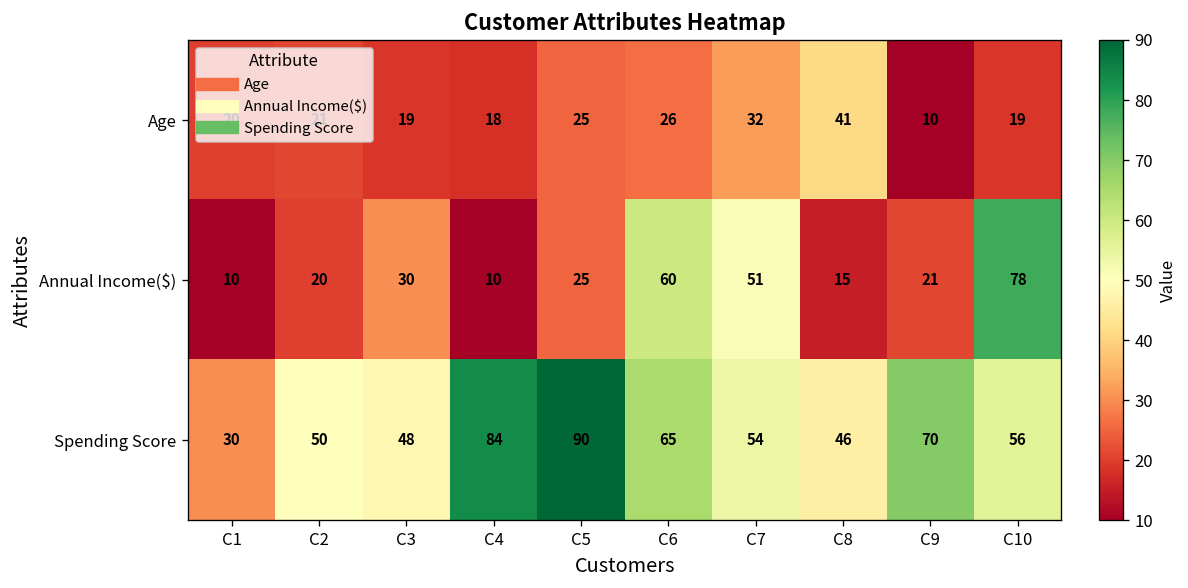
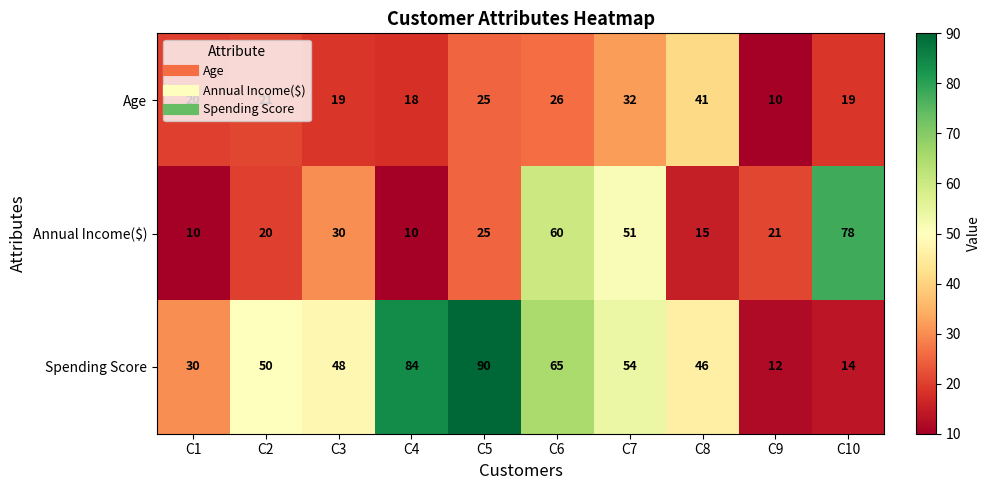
Spending Score, C9: 70 -> 12
Spending Score, C10: 56 -> 14
